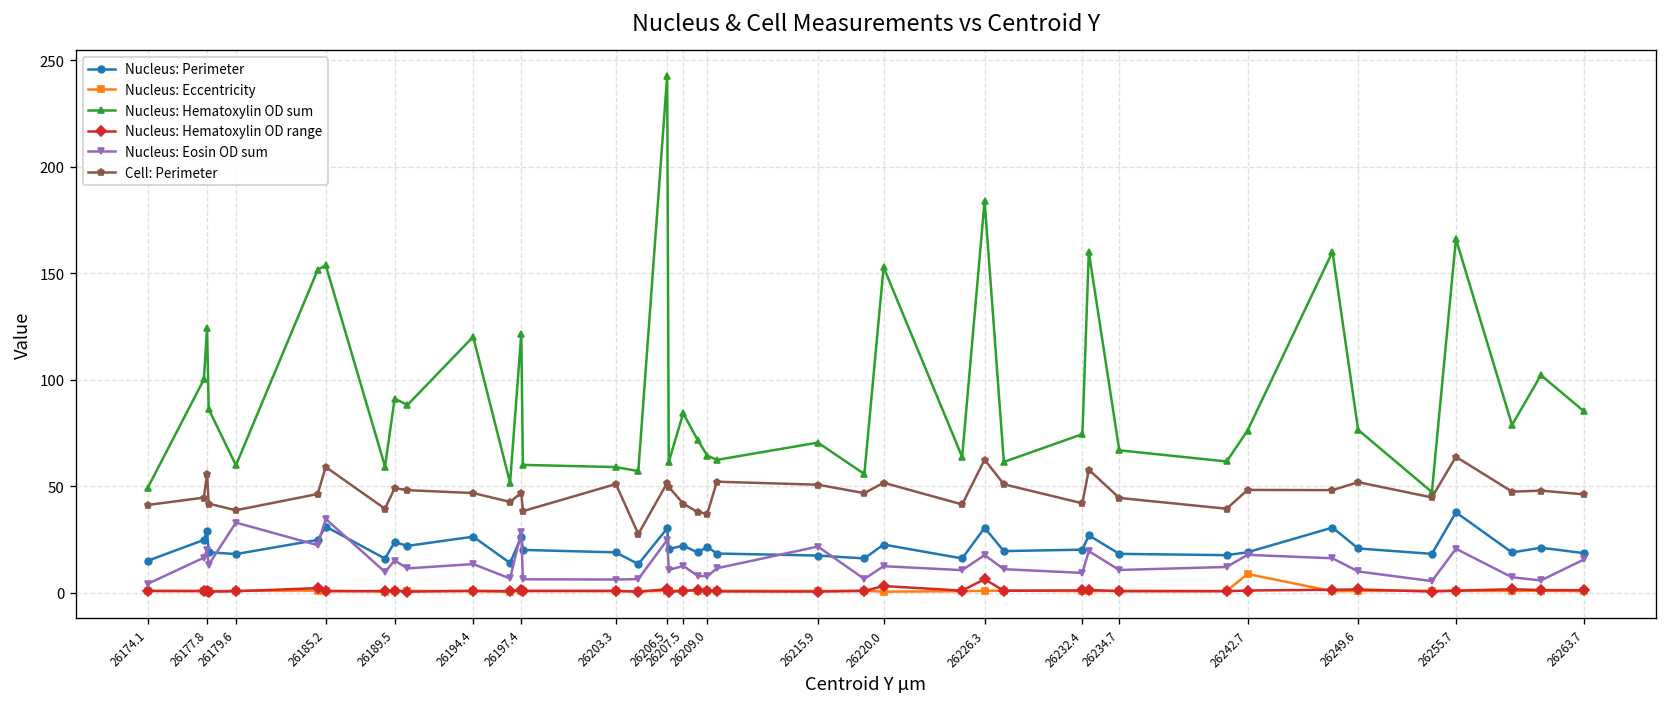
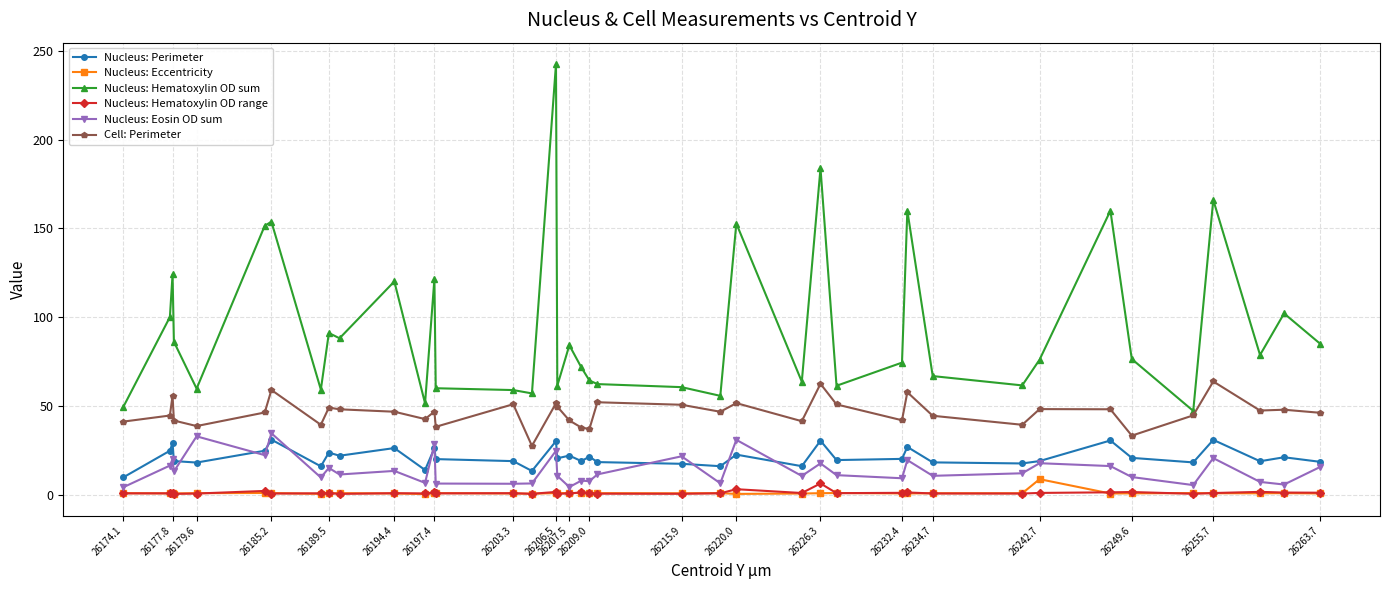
Nucleus: Perimeter, 26174.1: 15 -> 10
Nucleus: Eosin OD sum, 26207.5: 13 -> 4
Nucleus: Hematoxylin OD sum, 26215.9: 70 -> 61
Nucleus: Eosin OD sum, 26220.0: 12 -> 31
Cell: Perimeter, 26249.6: 52 -> 33
Nucleus: Perimeter, 26255.7: 38 -> 31
